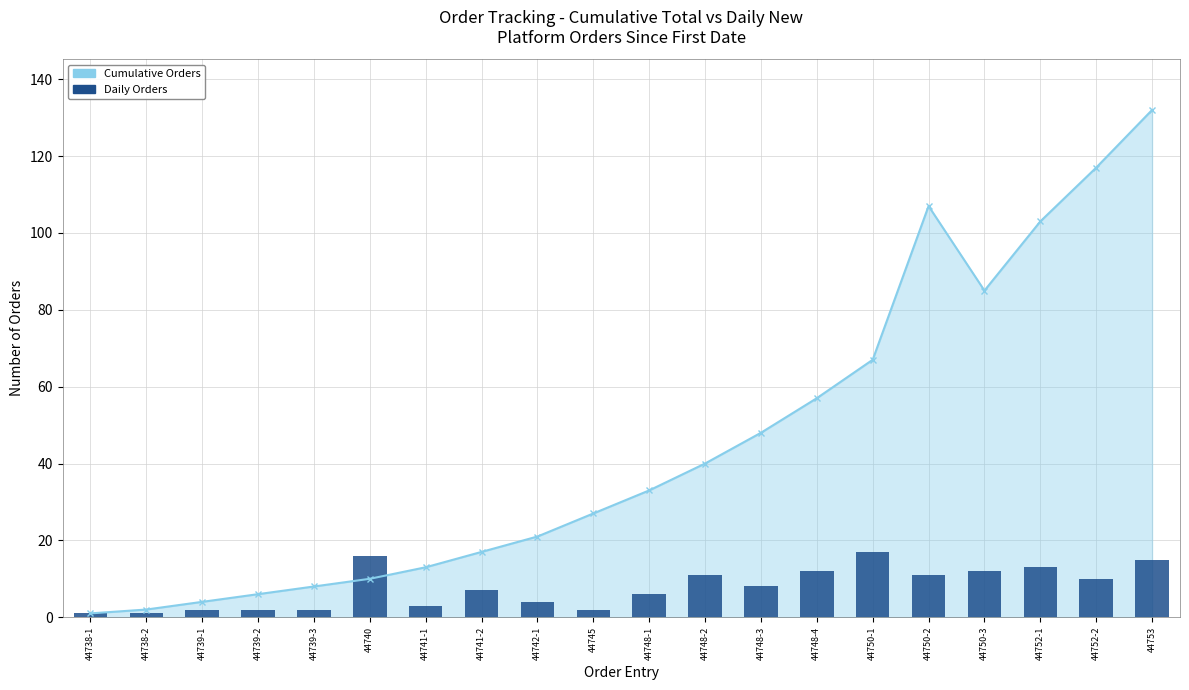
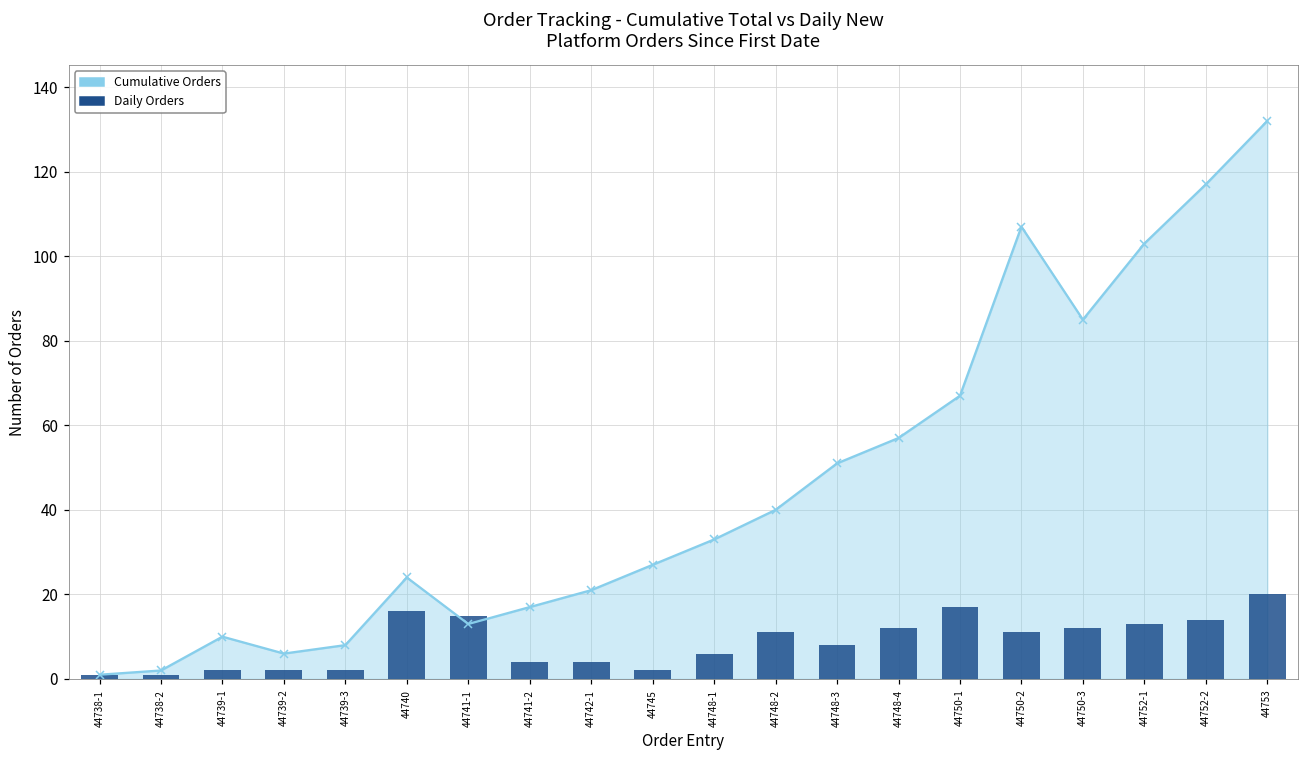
Cumulative Orders, 44739-1: 4 -> 10
Cumulative Orders, 44740: 10 -> 24
Daily Orders, 44741-1: 3 -> 15
Daily Orders, 44741-2: 7 -> 4
Cumulative Orders, 44748-3: 48 -> 51
Daily Orders, 44752-2: 10 -> 14
Daily Orders, 44753: 15 -> 20
